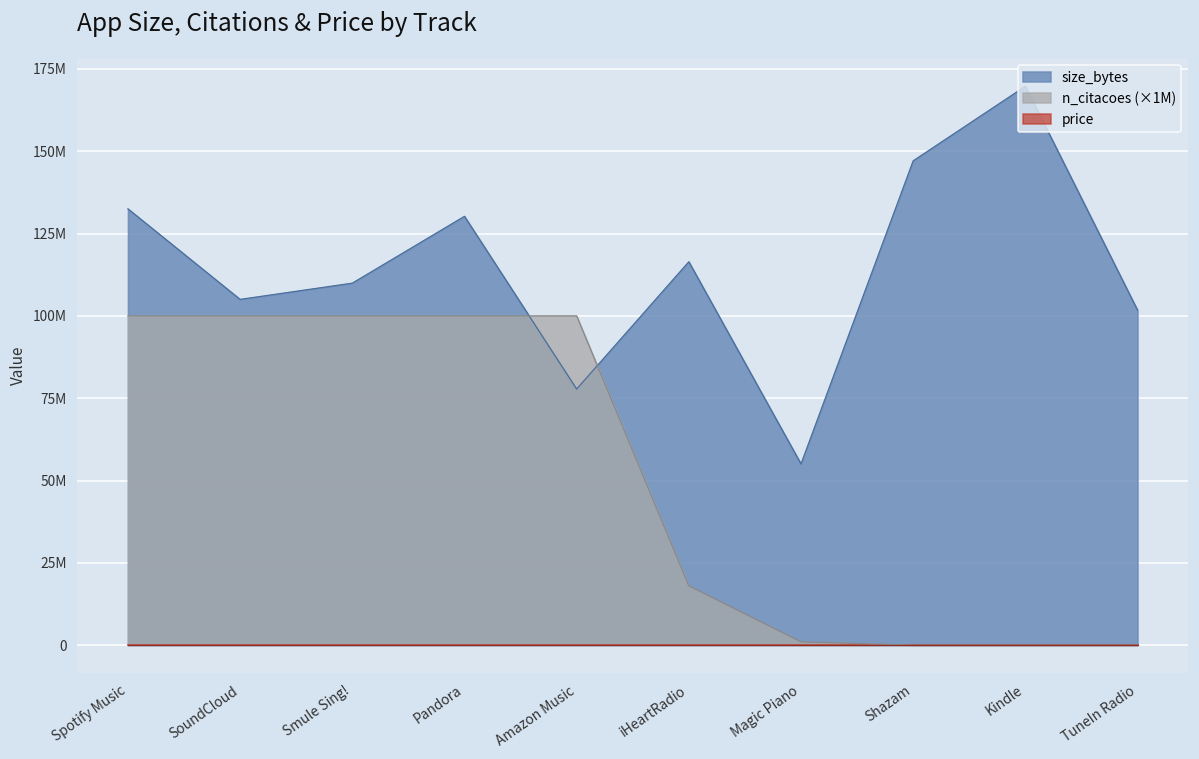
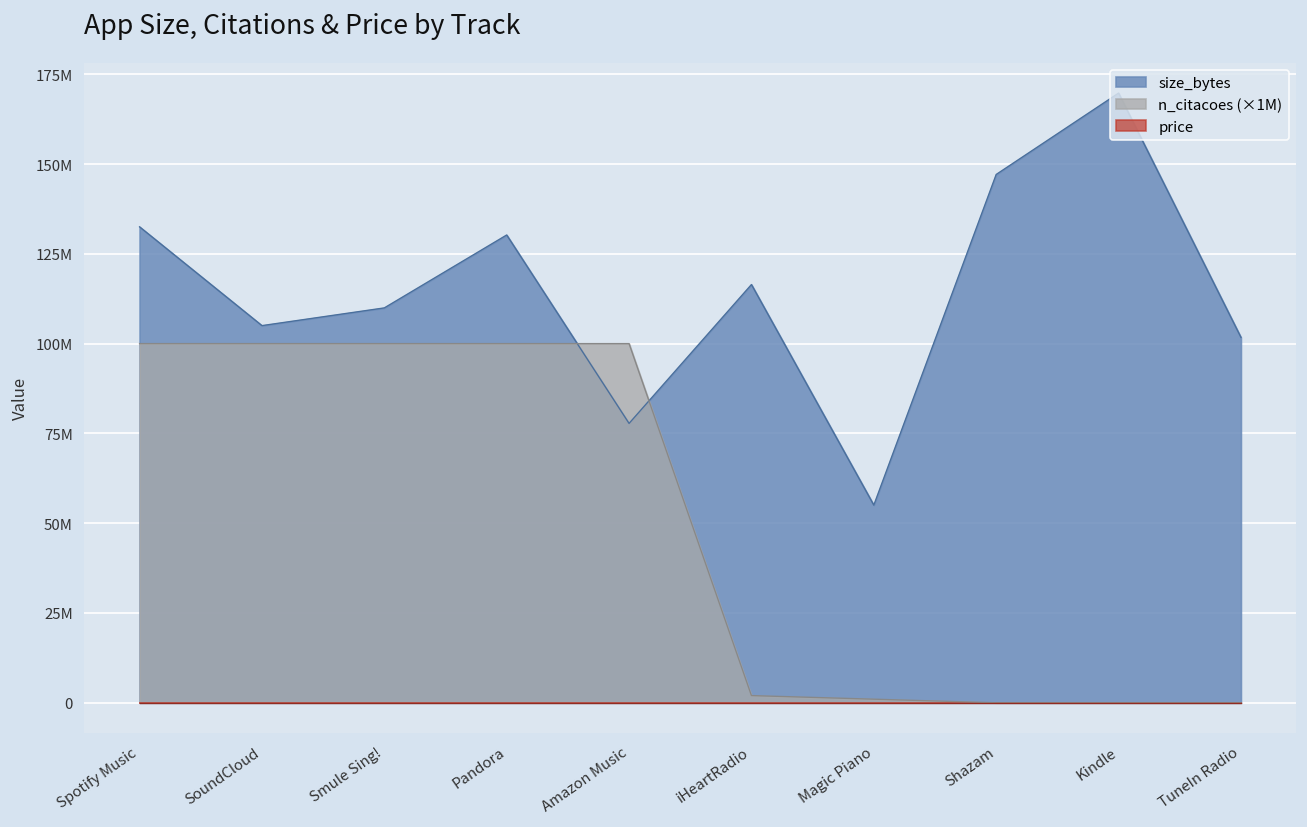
n_citacoes (×1M), iHeartRadio: 18000000 -> 2000000
